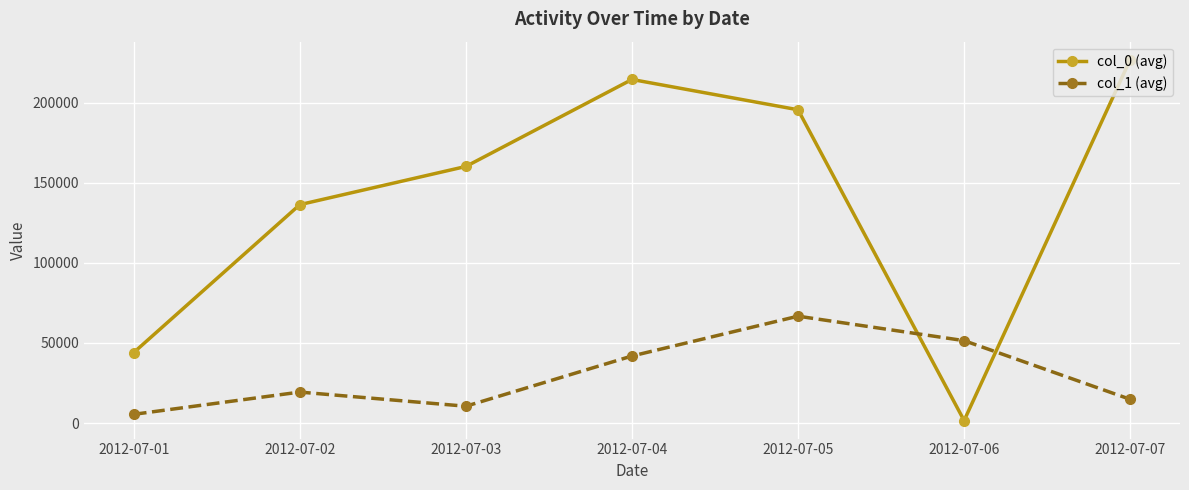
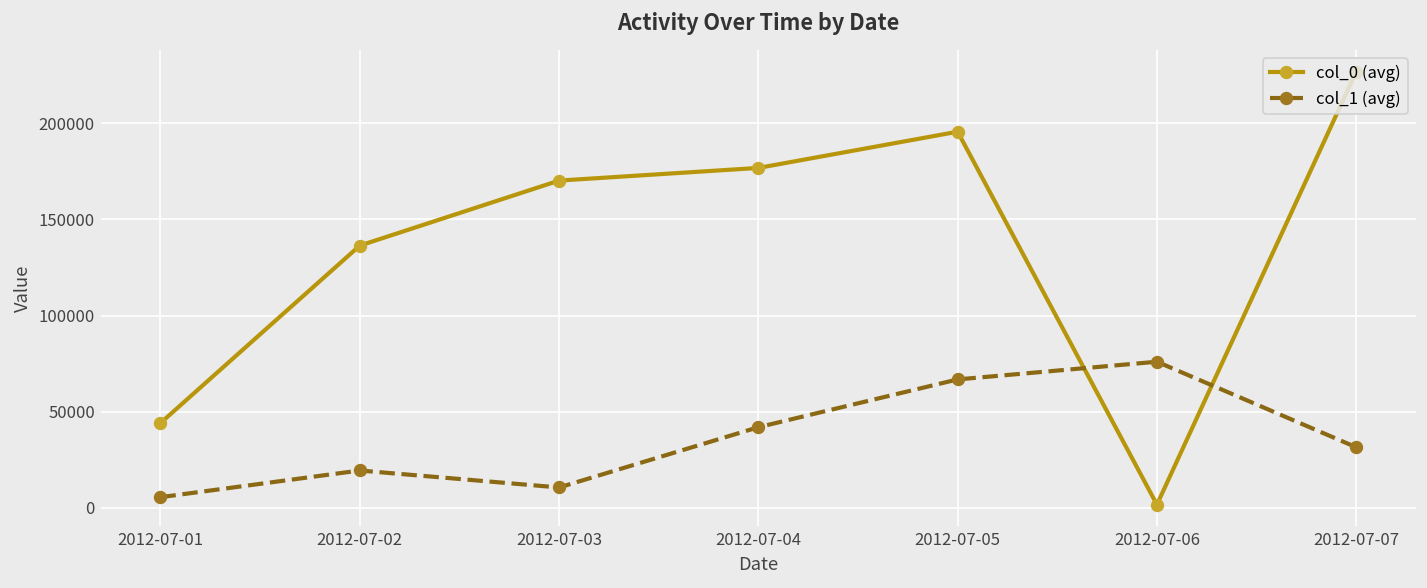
col_0 (avg), 2012-07-03: 160000 -> 170000
col_0 (avg), 2012-07-04: 215000 -> 177000
col_1 (avg), 2012-07-06: 51000 -> 76000
col_1 (avg), 2012-07-07: 15000 -> 31000
